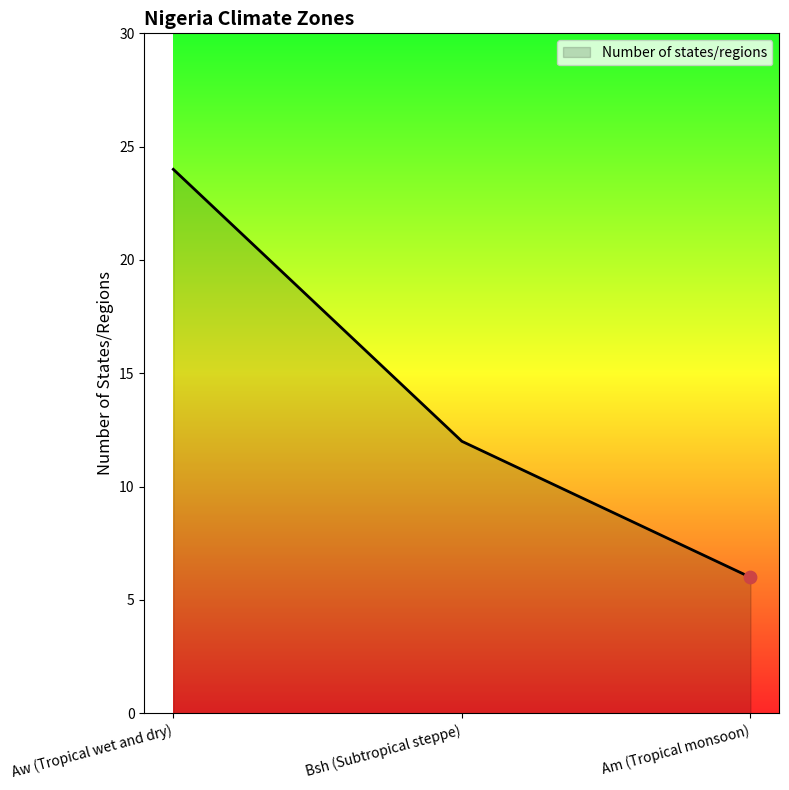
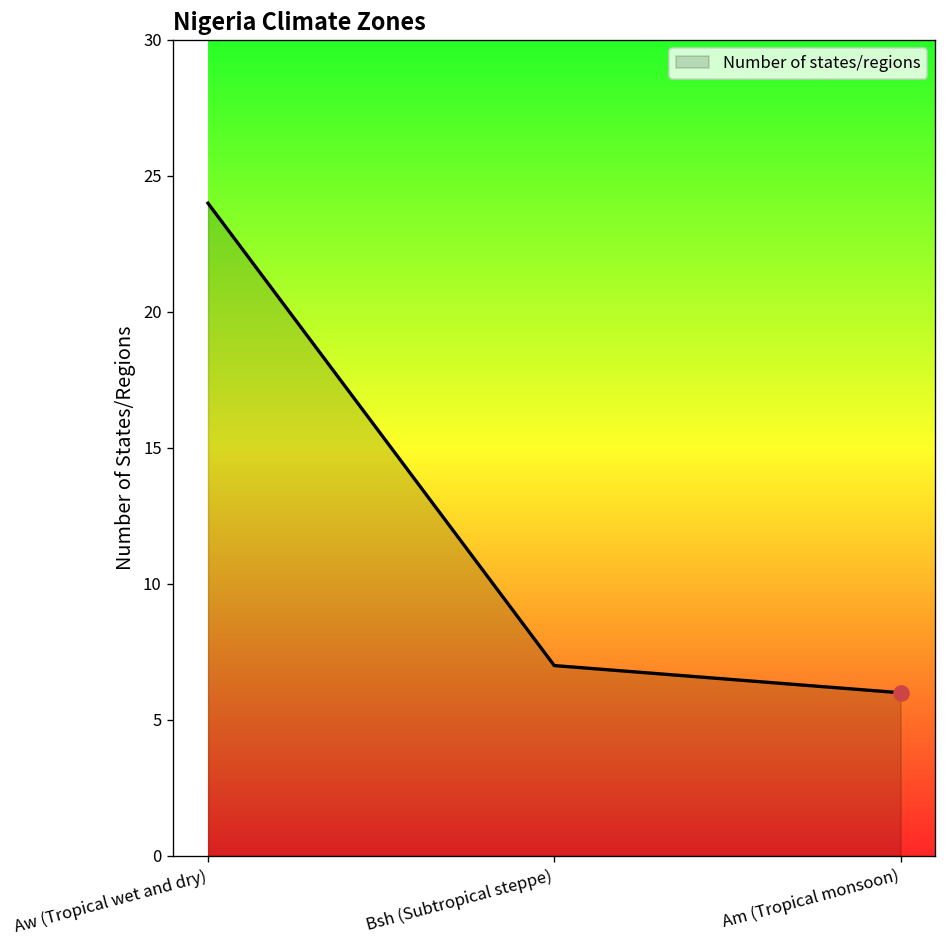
Number of states/regions, Bsh (Subtropical steppe): 12 -> 7
